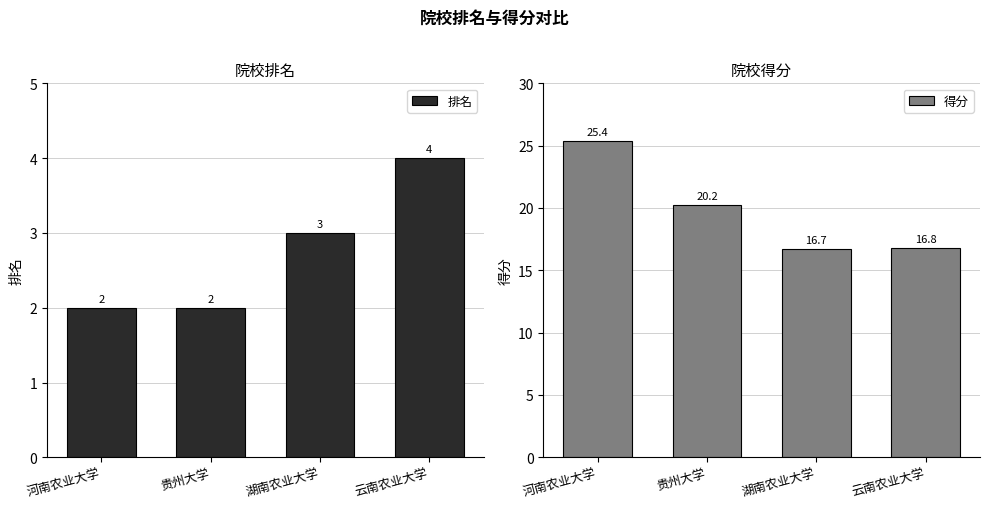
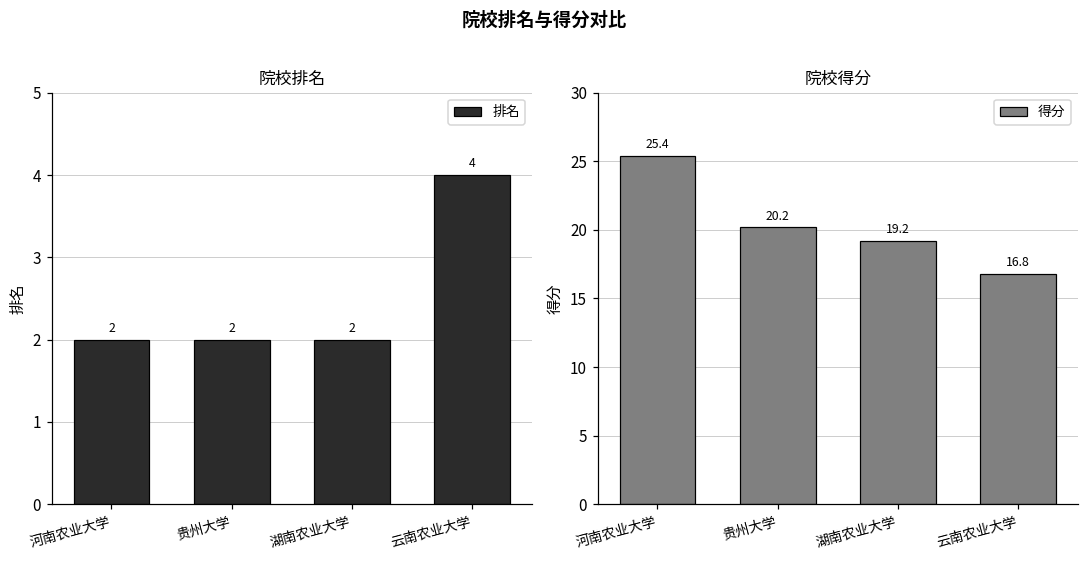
院校排名, 湖南农业大学: 3 -> 2
院校得分, 湖南农业大学: 16.7 -> 19.2
